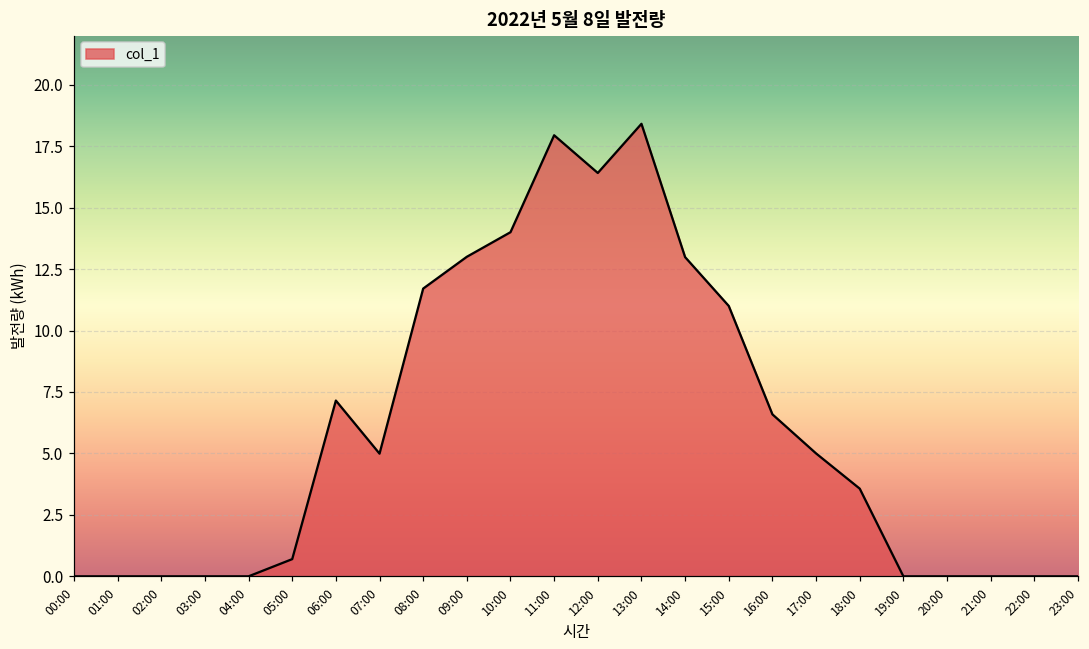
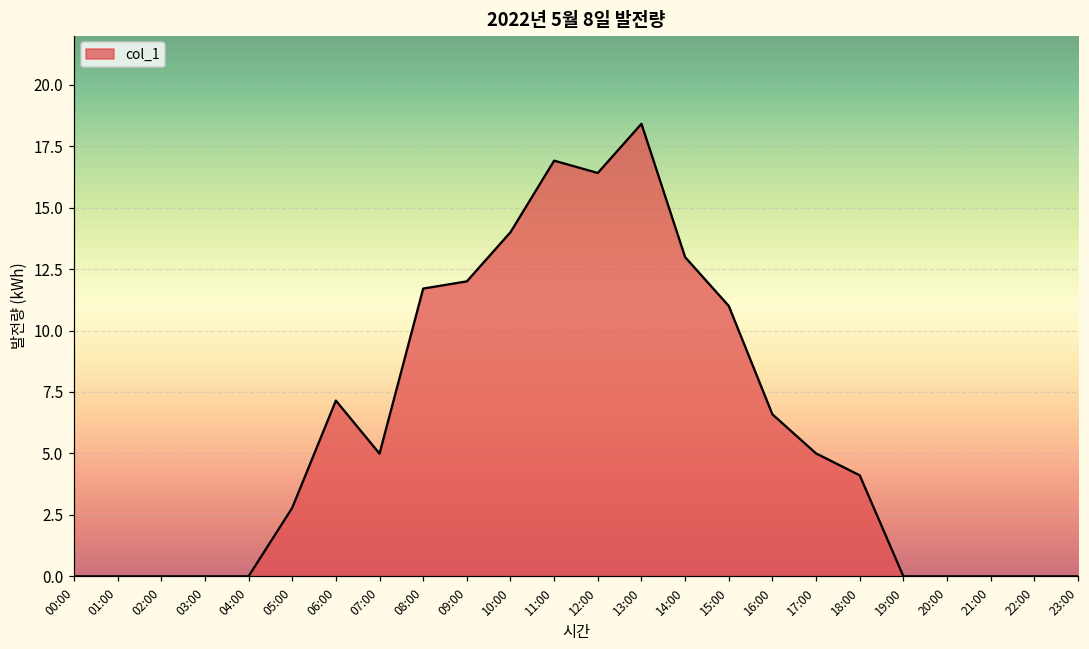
05:00: 0.7 -> 2.8
09:00: 13 -> 12
11:00: 17.9 -> 16.9
18:00: 3.6 -> 4.1
